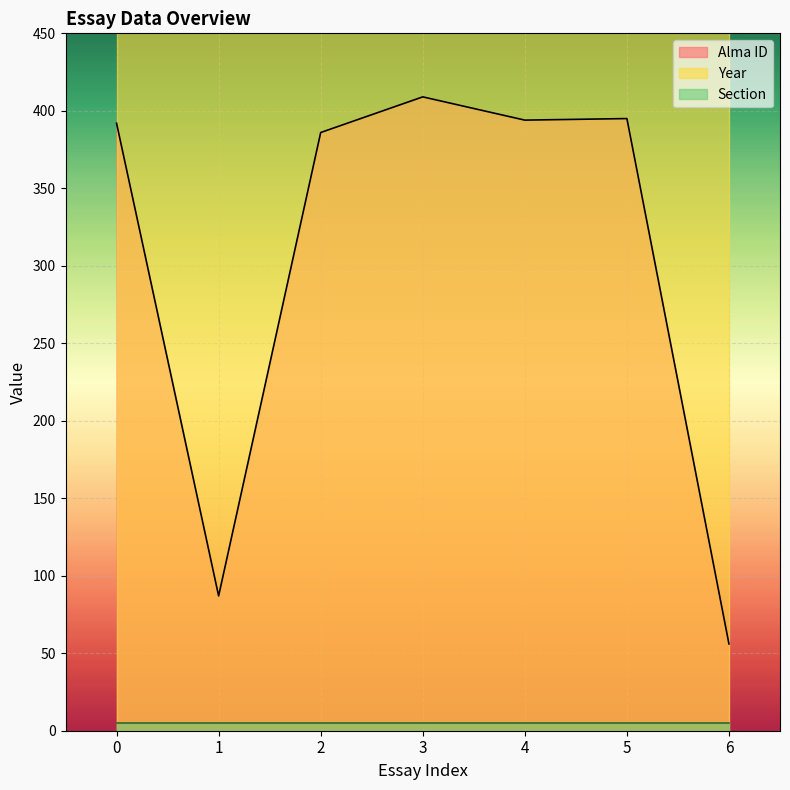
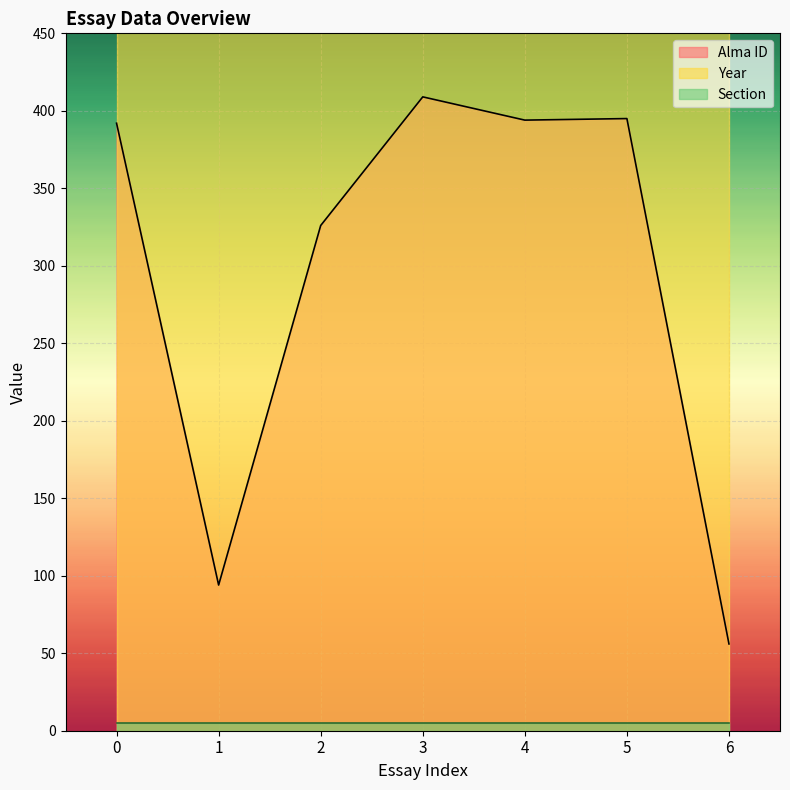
Alma ID, 1: 87 -> 94
Alma ID, 2: 386 -> 326
